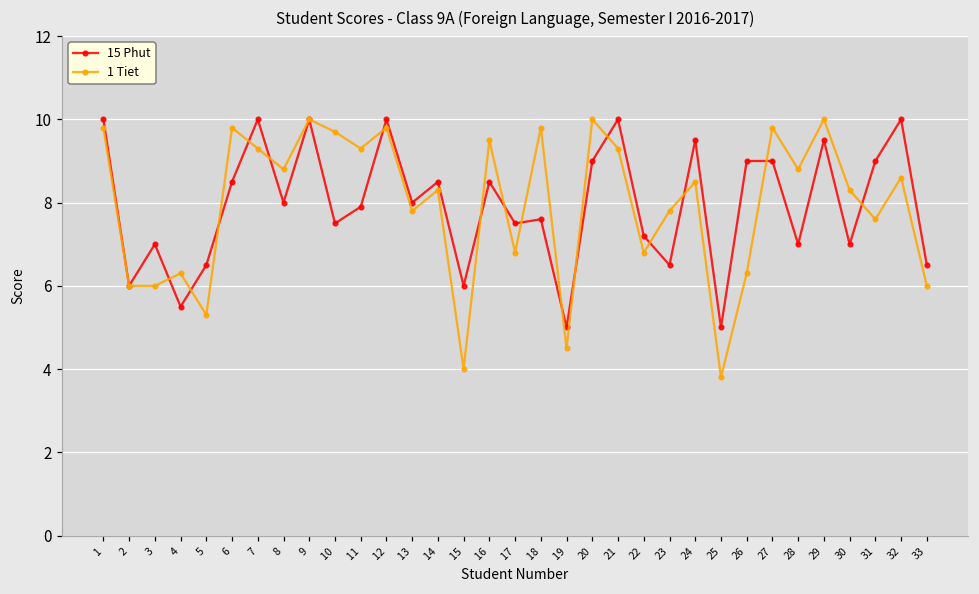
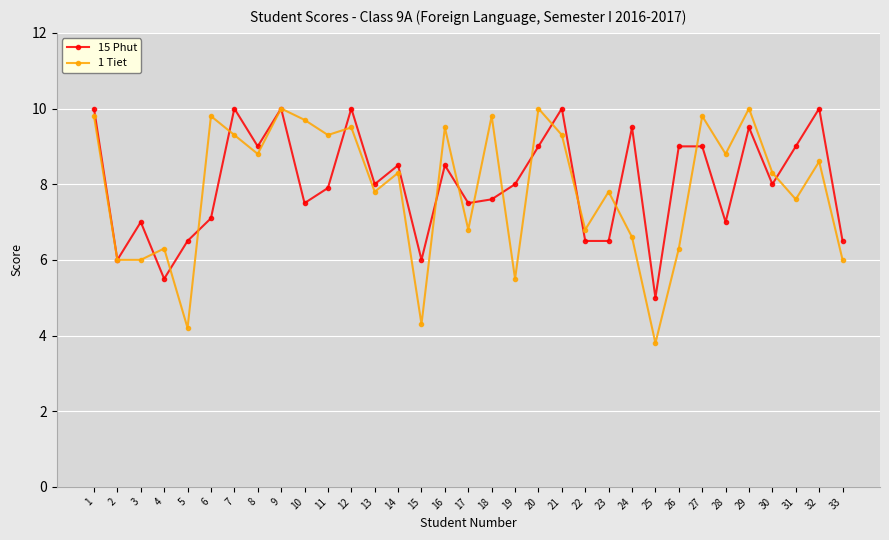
1 Tiet, 5: 5.3 -> 4.2
15 Phut, 6: 8.5 -> 7.1
15 Phut, 8: 8 -> 9
1 Tiet, 12: 9.8 -> 9.5
1 Tiet, 15: 4.0 -> 4.3
15 Phut, 19: 5 -> 8
1 Tiet, 19: 4.5 -> 5.5
15 Phut, 22: 7.2 -> 6.5
1 Tiet, 24: 8.5 -> 6.6
15 Phut, 30: 7 -> 8
